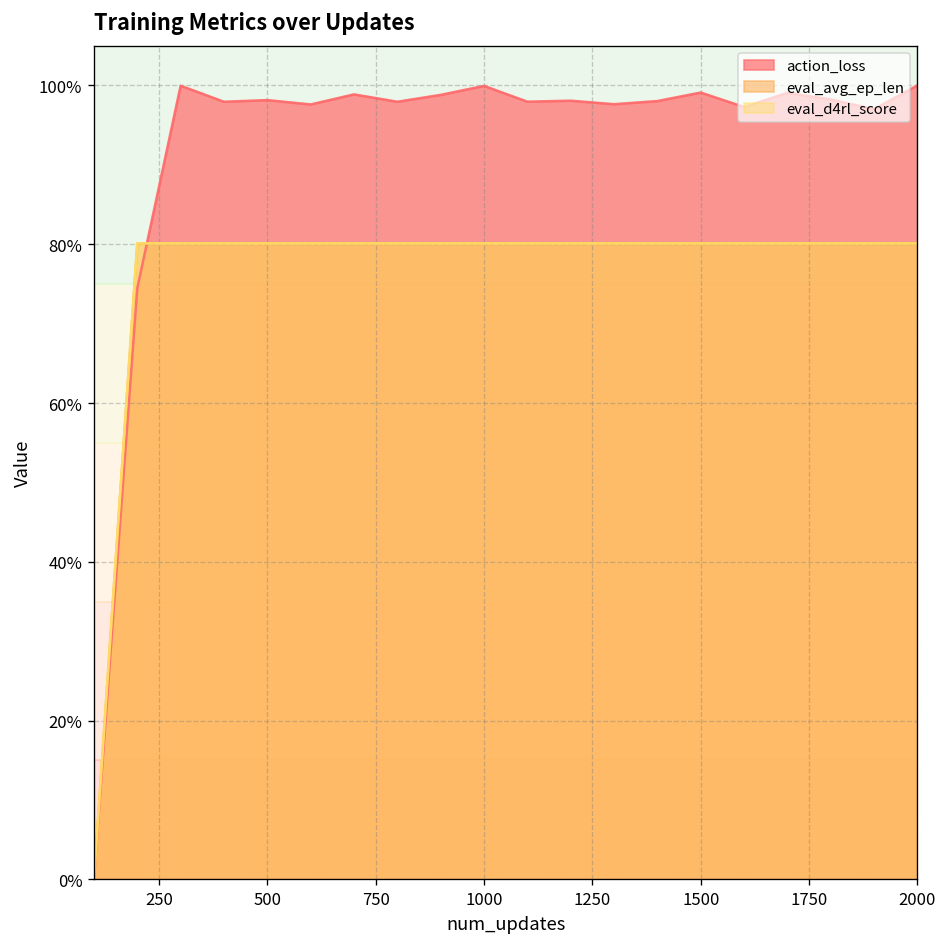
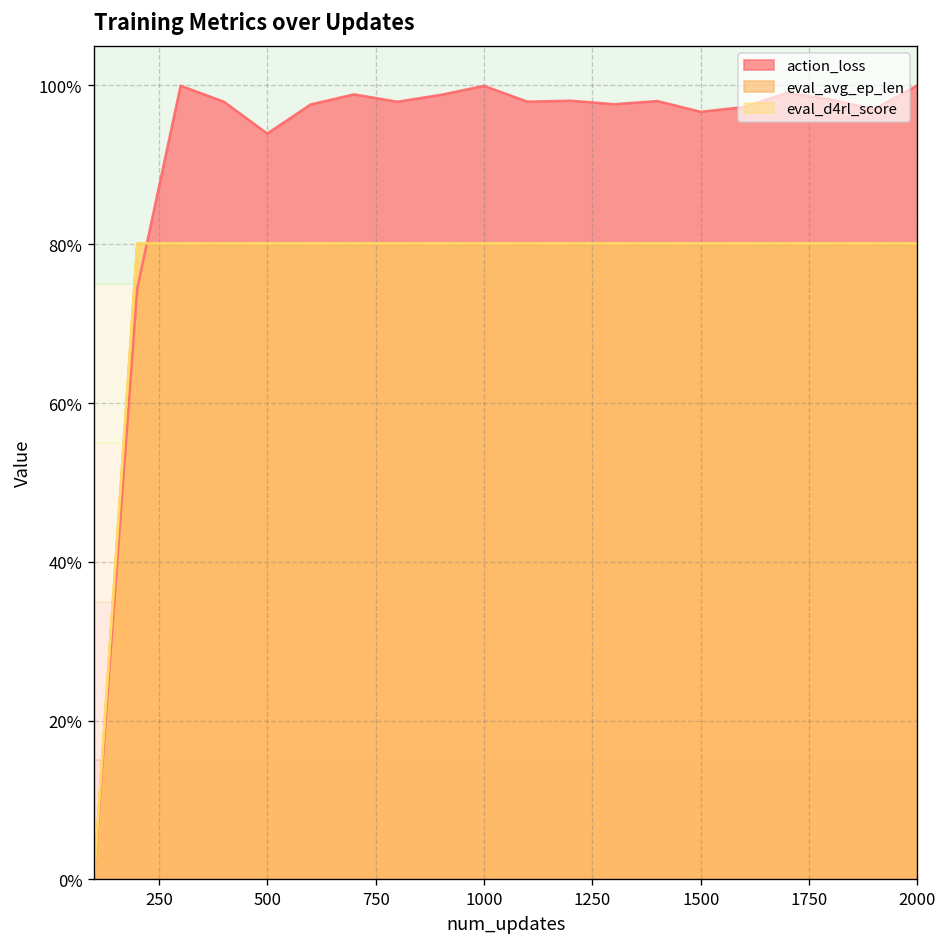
action_loss, 500: 98% -> 94%
action_loss, 1500: 99% -> 97%
